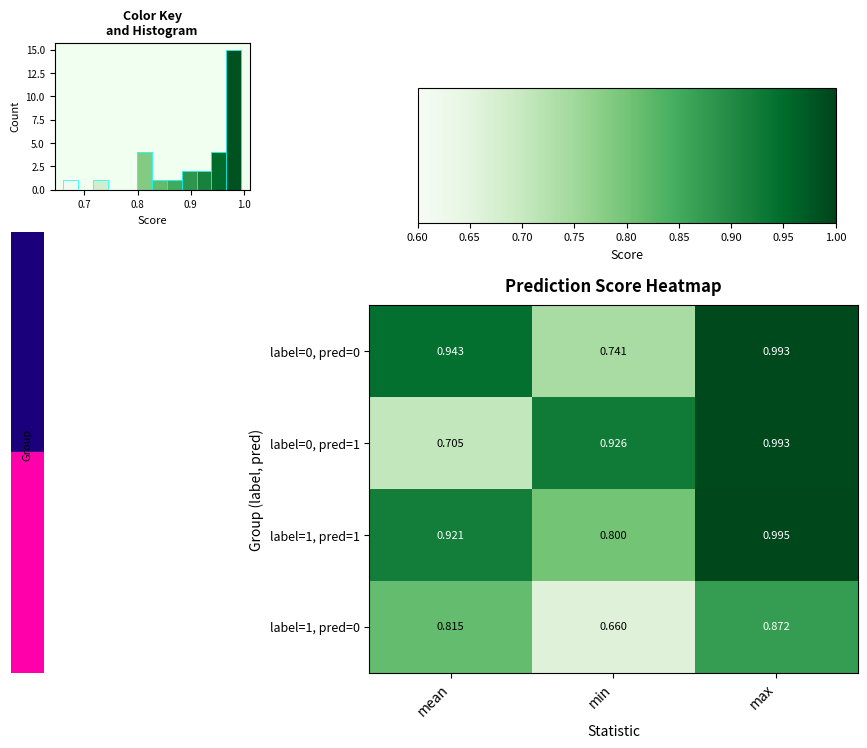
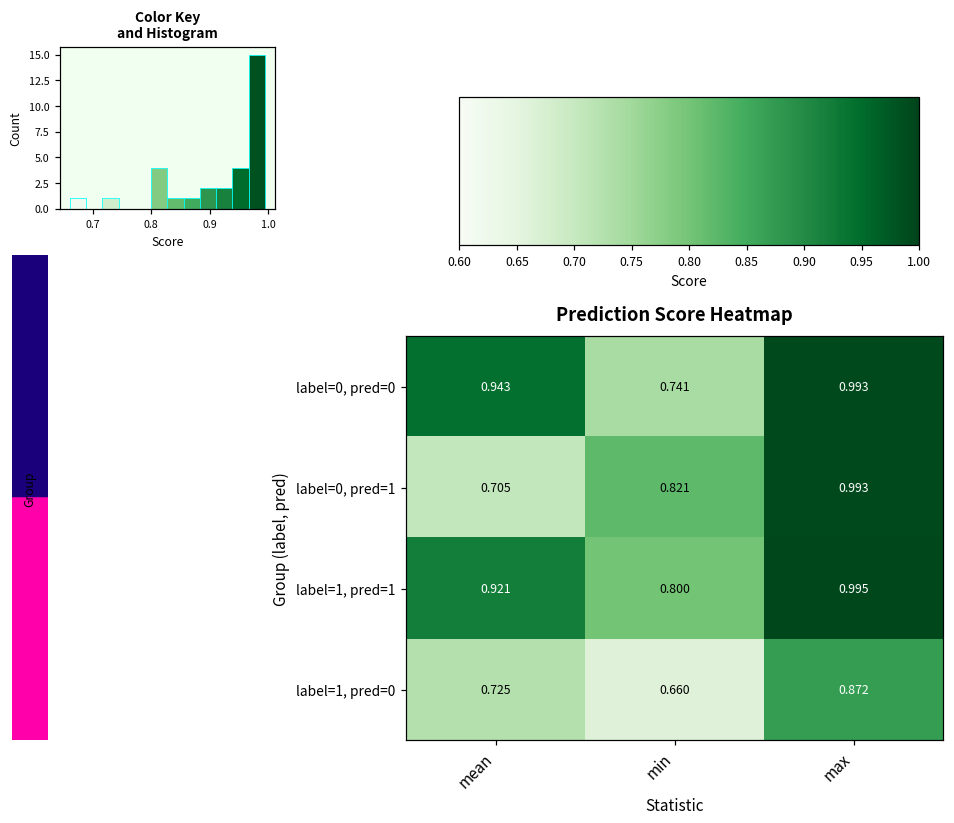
Prediction Score Heatmap, label=0, pred=1, min: 0.926 -> 0.821
Prediction Score Heatmap, label=1, pred=0, mean: 0.815 -> 0.725
